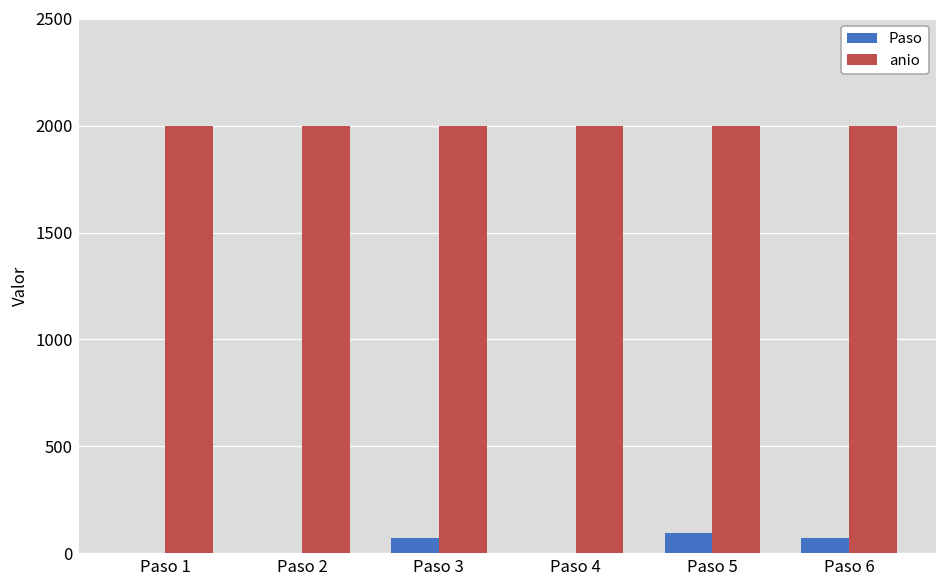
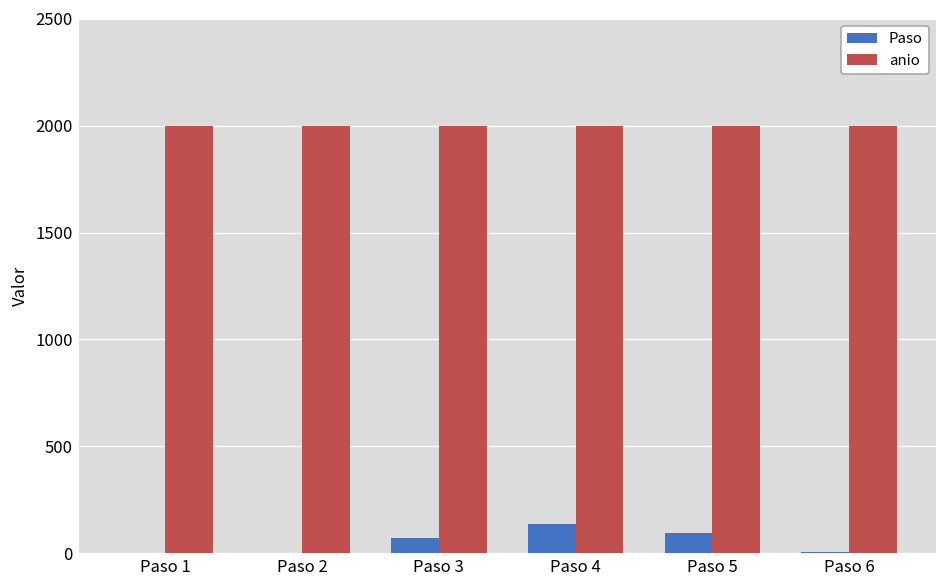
Paso, Paso 4: 0 -> 140
Paso, Paso 6: 70 -> 10
